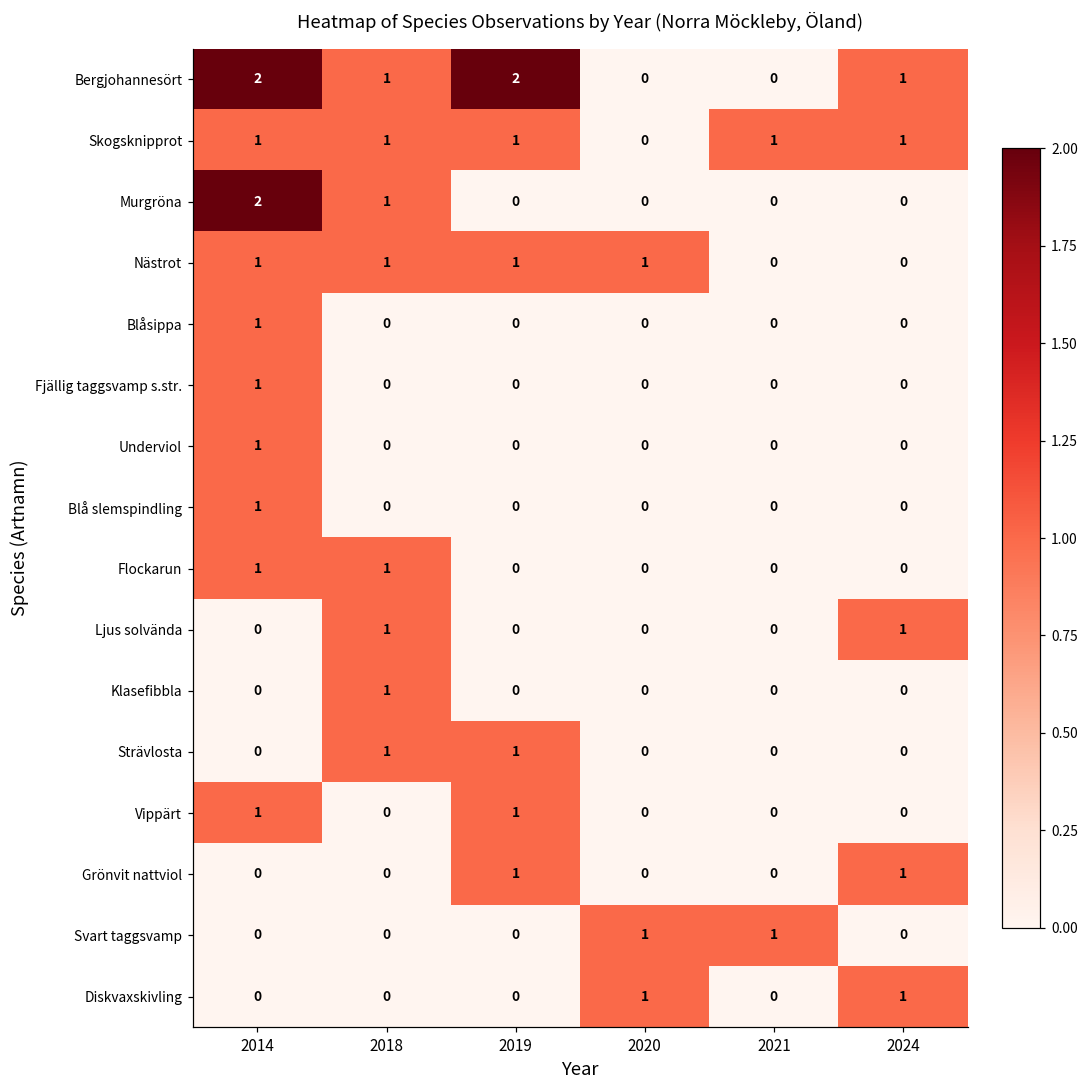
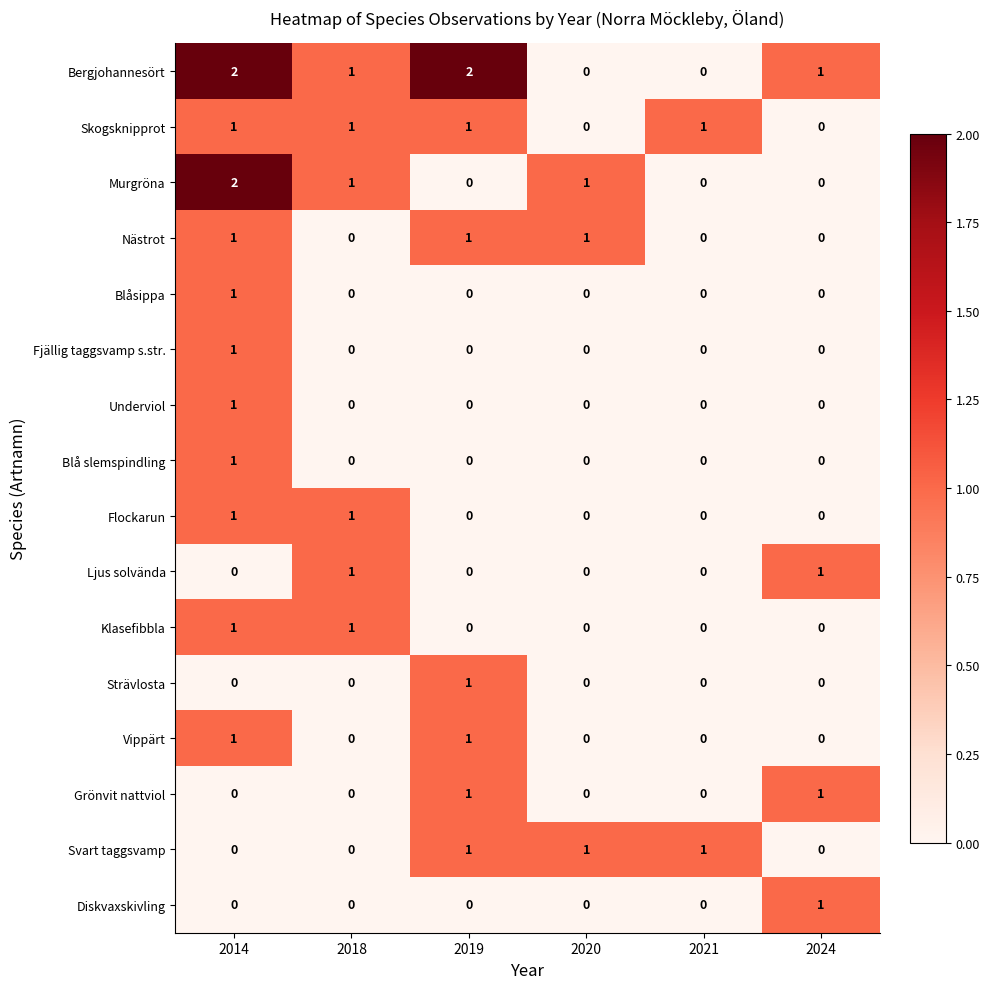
Skogsknipprot, 2024: 1 -> 0
Murgröna, 2020: 0 -> 1
Nästrot, 2018: 1 -> 0
Klasefibbla, 2014: 0 -> 1
Strävlosta, 2018: 1 -> 0
Svart taggsvamp, 2019: 0 -> 1
Diskvaxskivling, 2020: 1 -> 0
